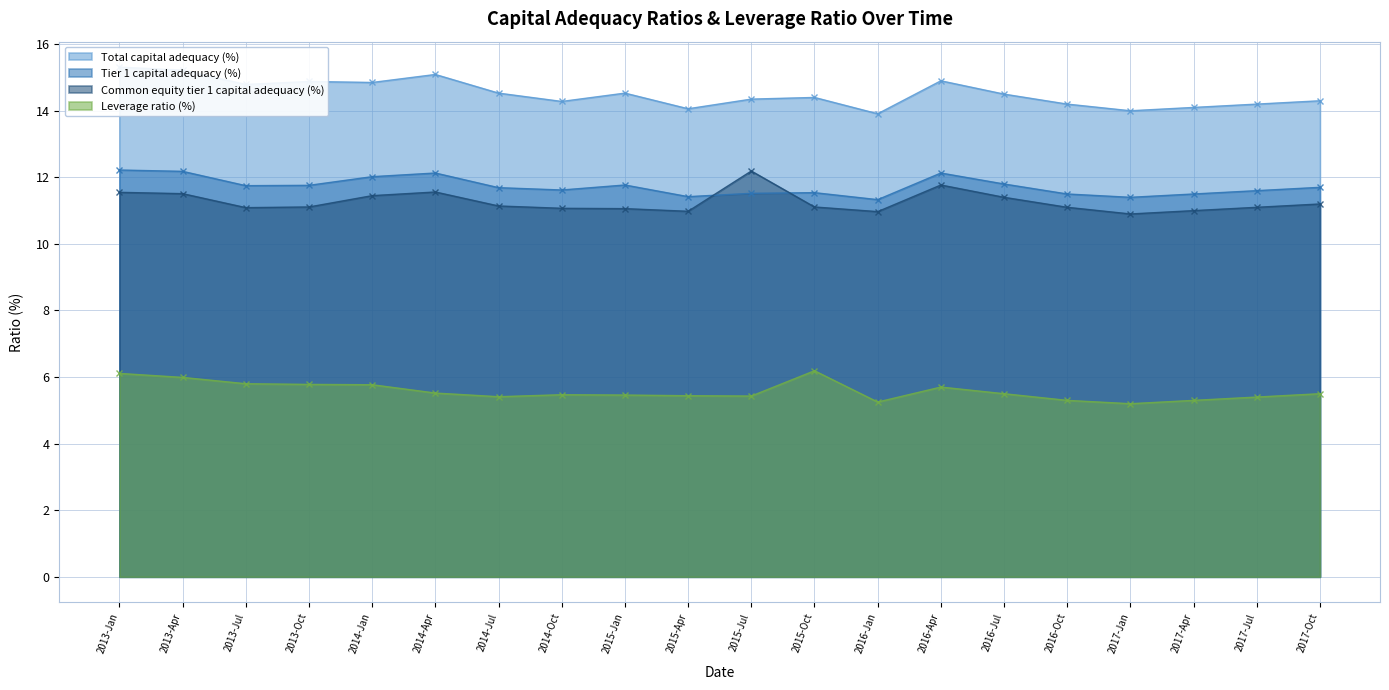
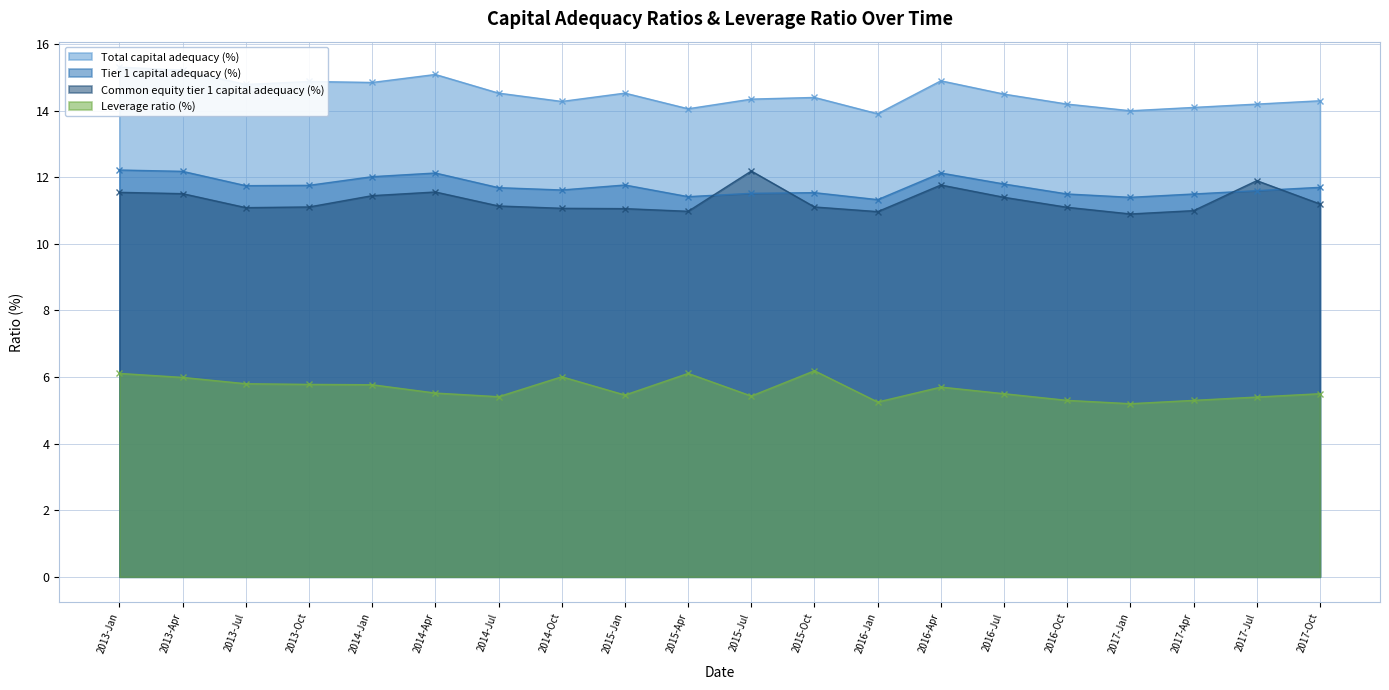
Leverage ratio (%), 2014-Oct: 5.5 -> 6.0
Leverage ratio (%), 2015-Apr: 5.4 -> 6.1
Common equity tier 1 capital adequacy (%), 2017-Jul: 11.1 -> 11.9
